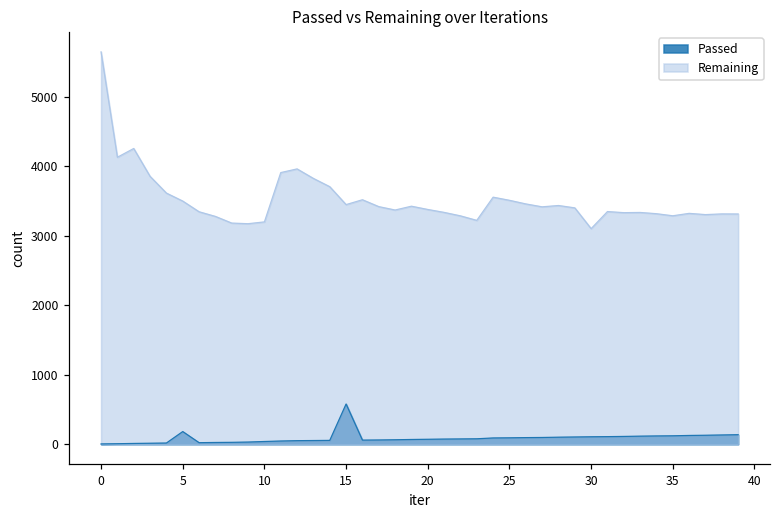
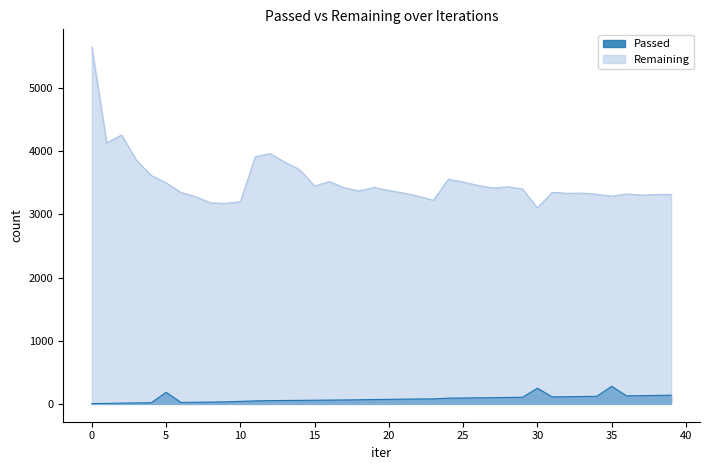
Passed, 15: 600 -> 100
Passed, 30: 100 -> 200
Passed, 35: 100 -> 300
